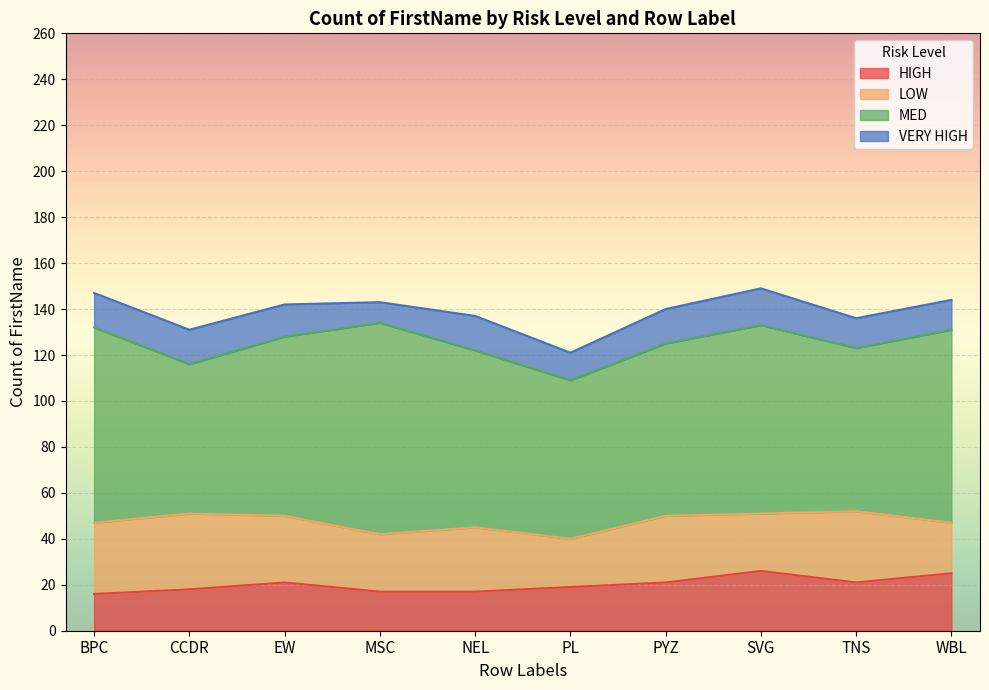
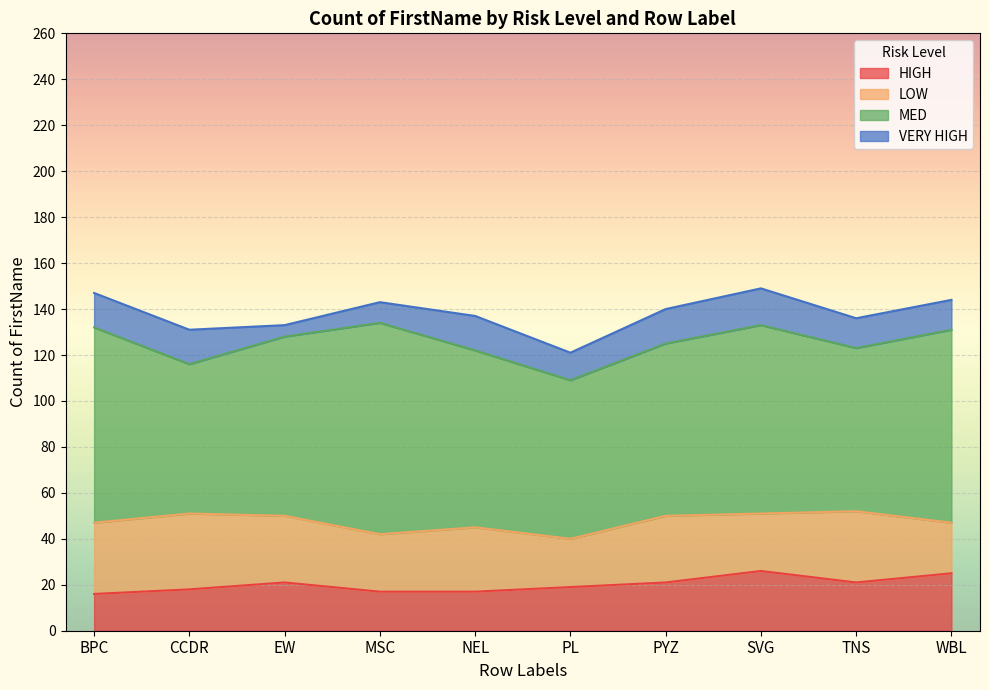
VERY HIGH, EW: 14 -> 5
